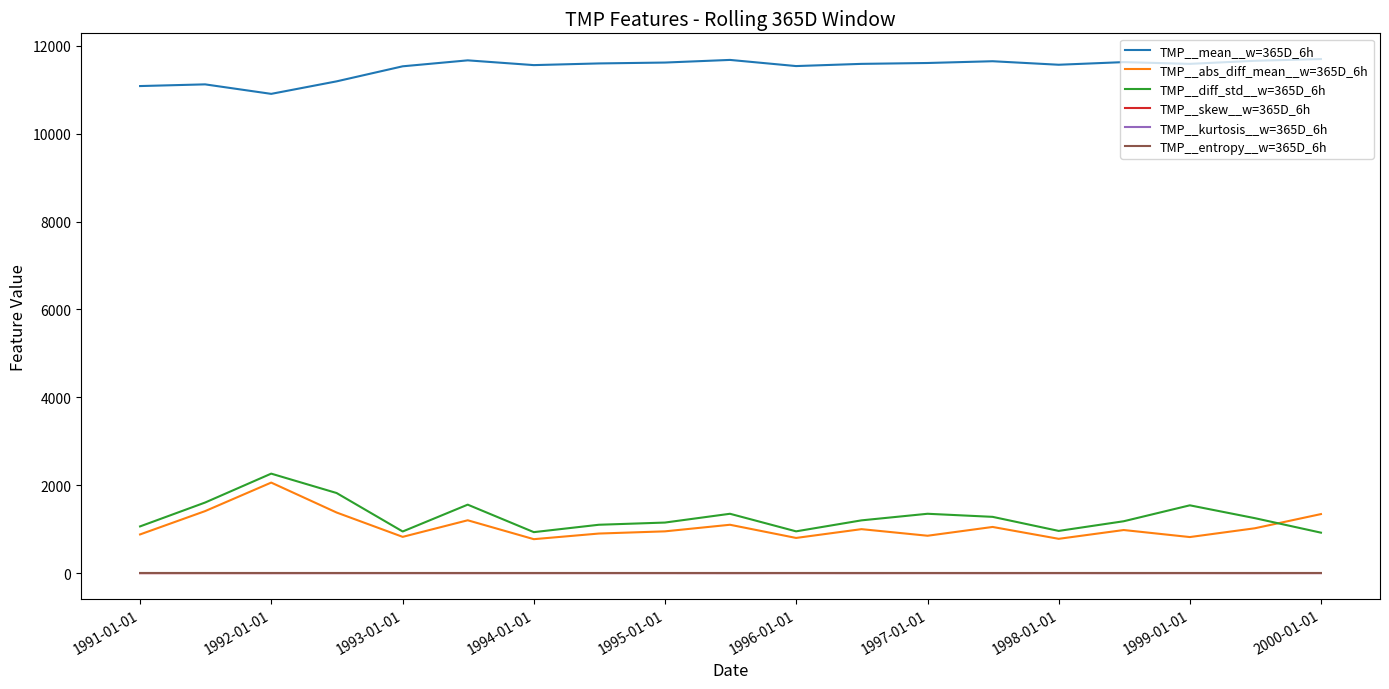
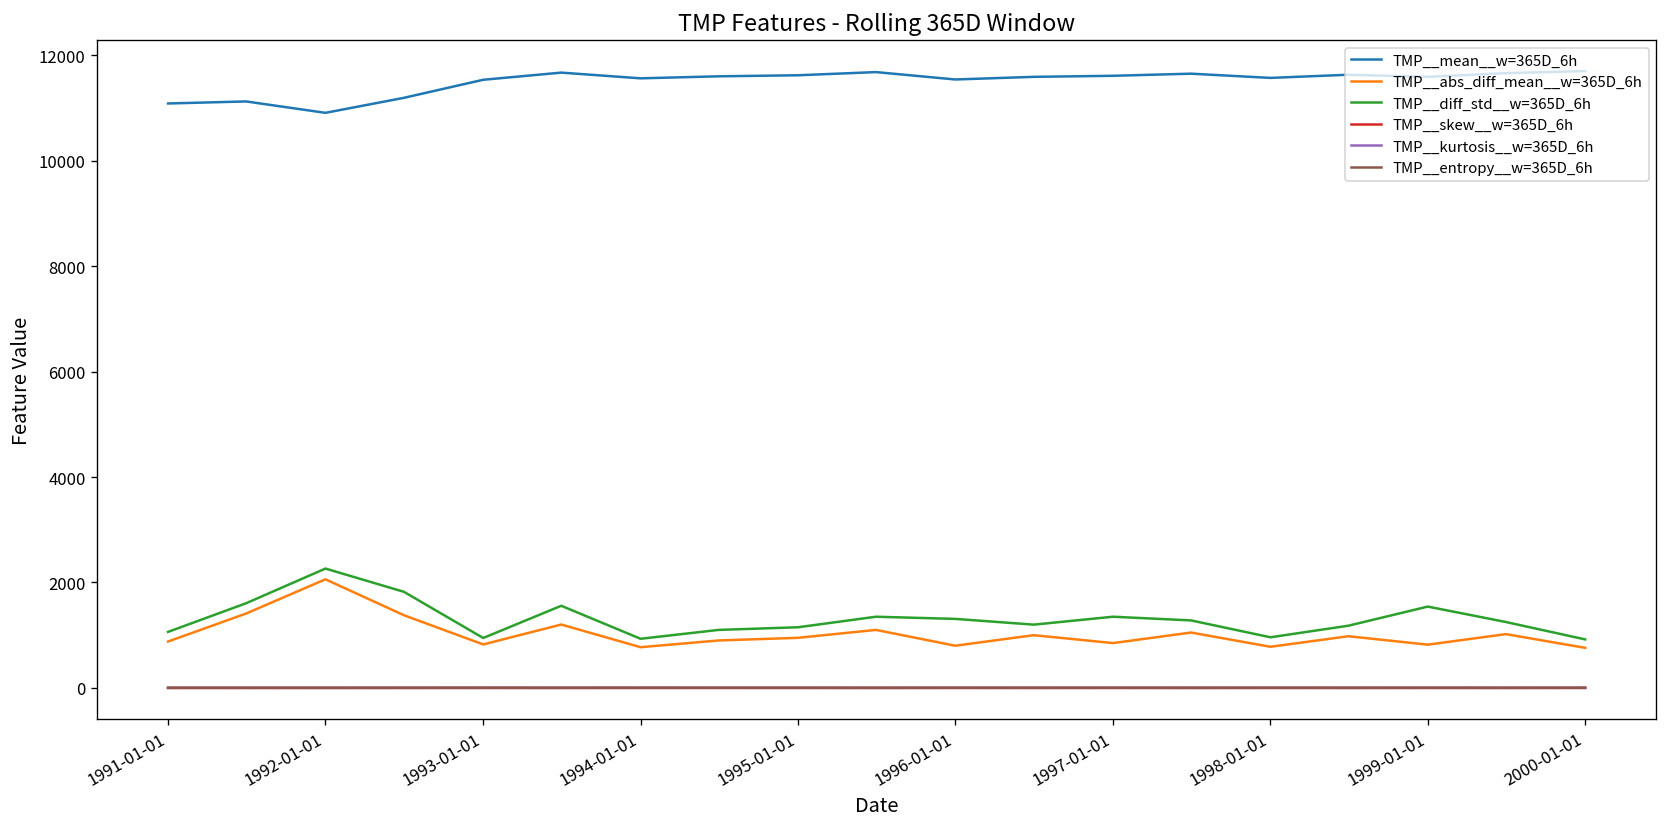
TMP__diff_std__w=365D_6h, 1996-01-01: 1000 -> 1300
TMP__abs_diff_mean__w=365D_6h, 2000-01-01: 1300 -> 800
